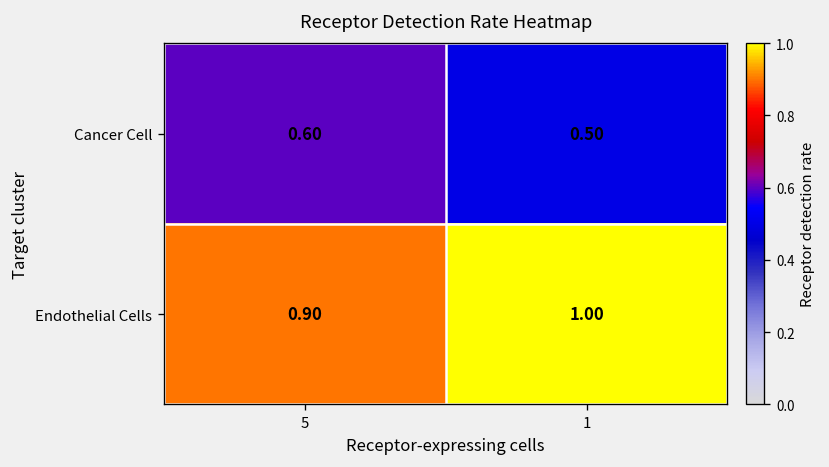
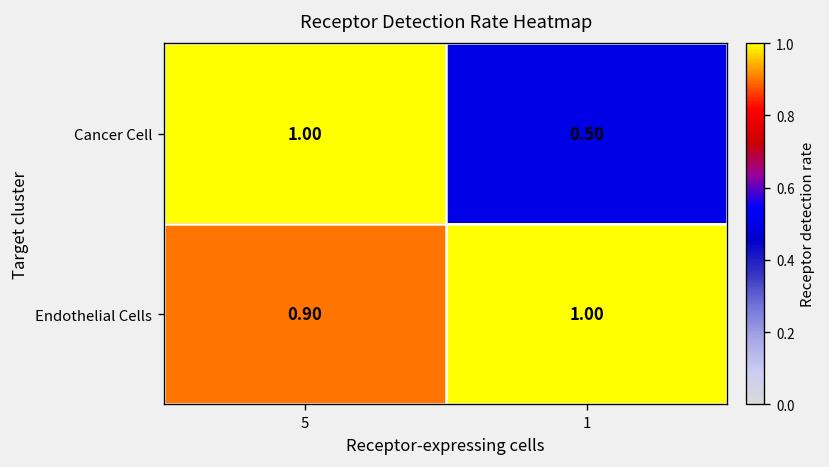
Cancer Cell, 5: 0.60 -> 1.00
